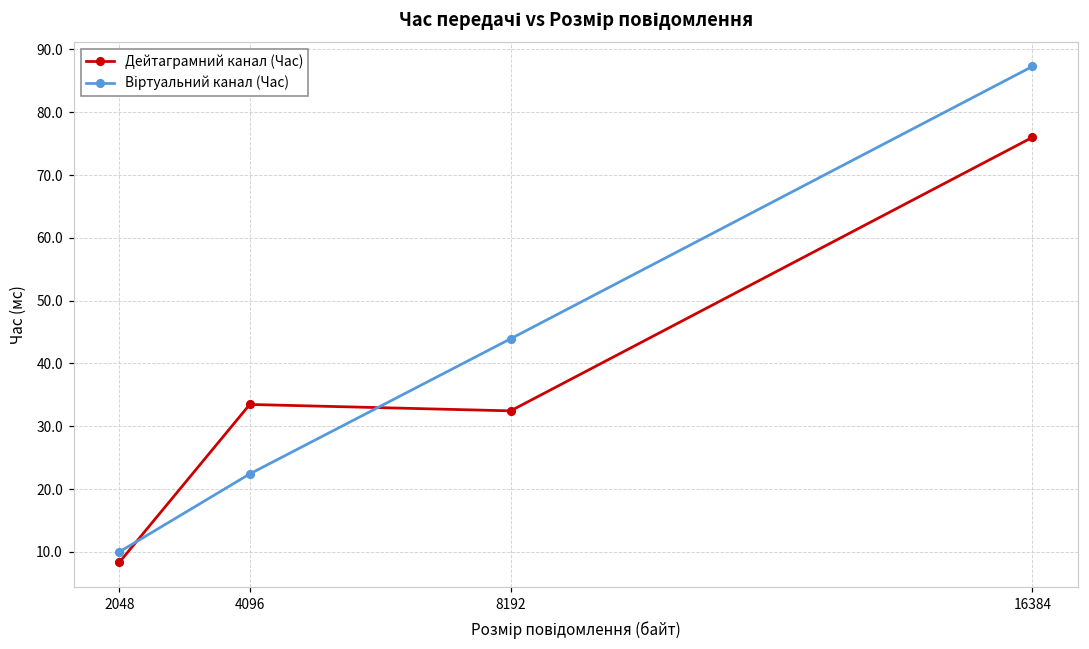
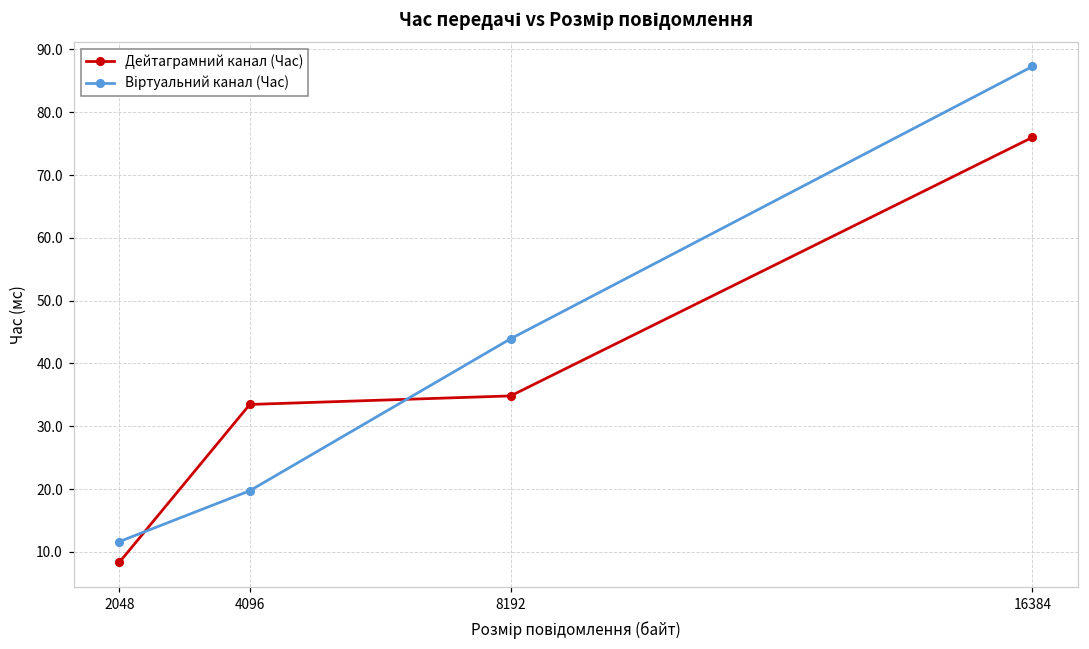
Віртуальний канал (Час), 2048: 10 -> 12
Віртуальний канал (Час), 4096: 22 -> 20
Дейтаграмний канал (Час), 8192: 32 -> 35
